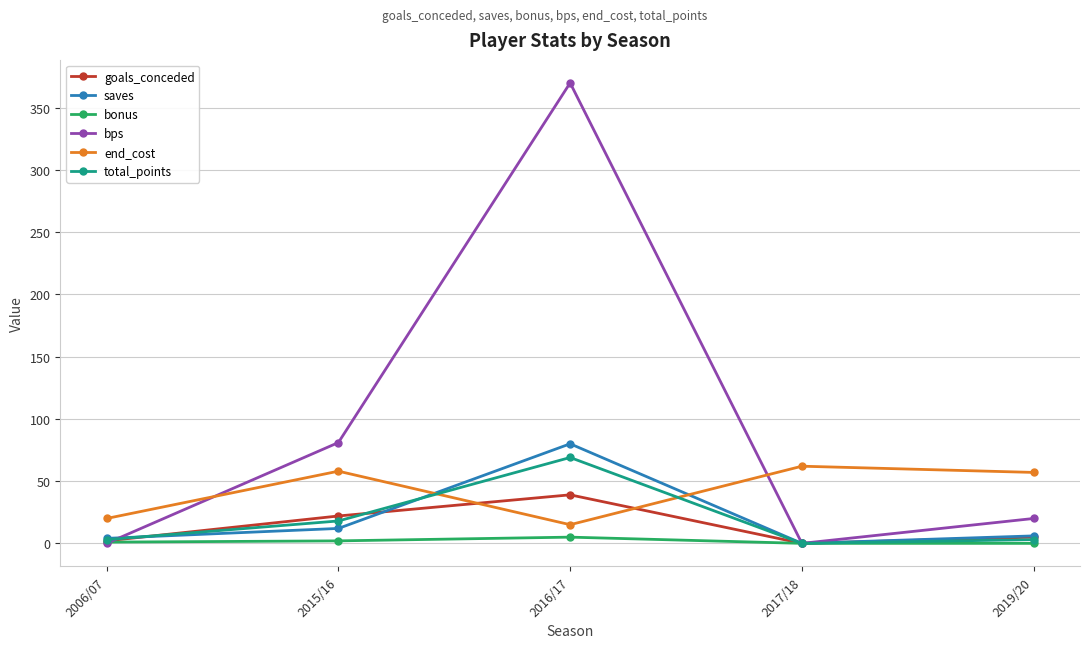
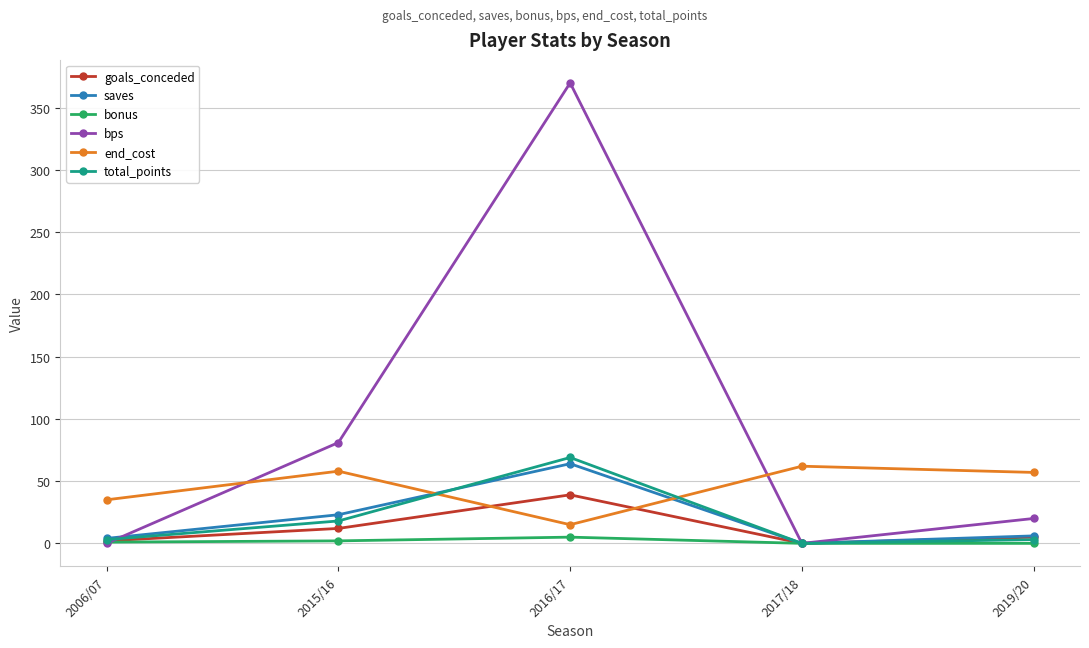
end_cost, 2006/07: 20 -> 35
goals_conceded, 2015/16: 22 -> 12
saves, 2015/16: 12 -> 23
saves, 2016/17: 80 -> 64
